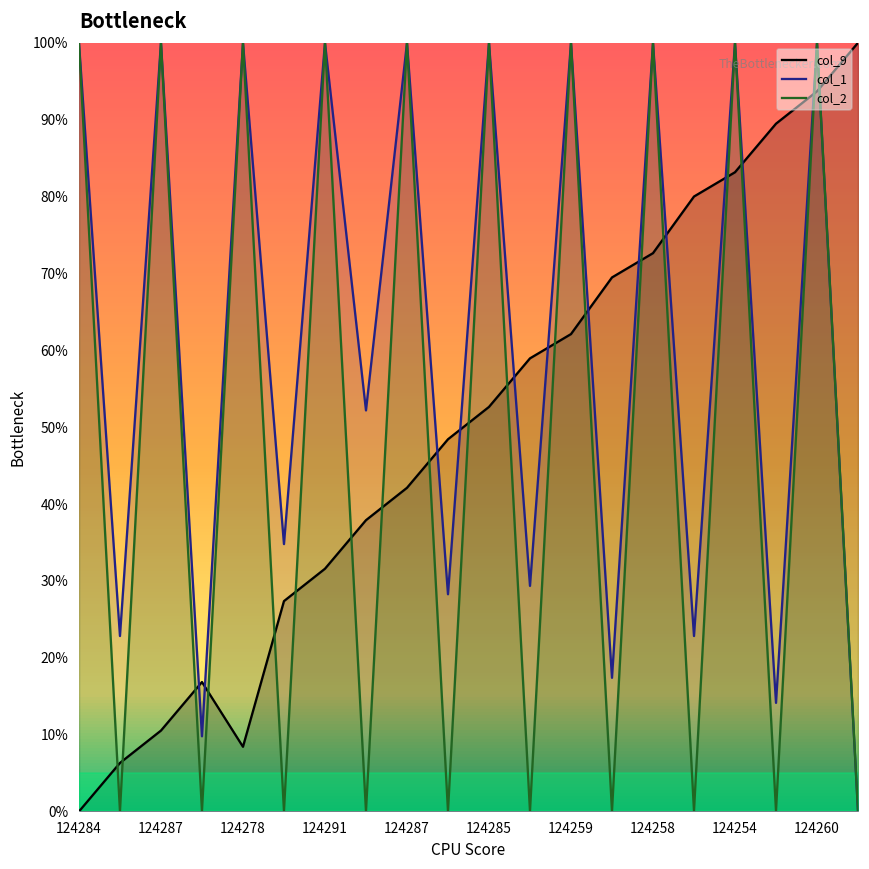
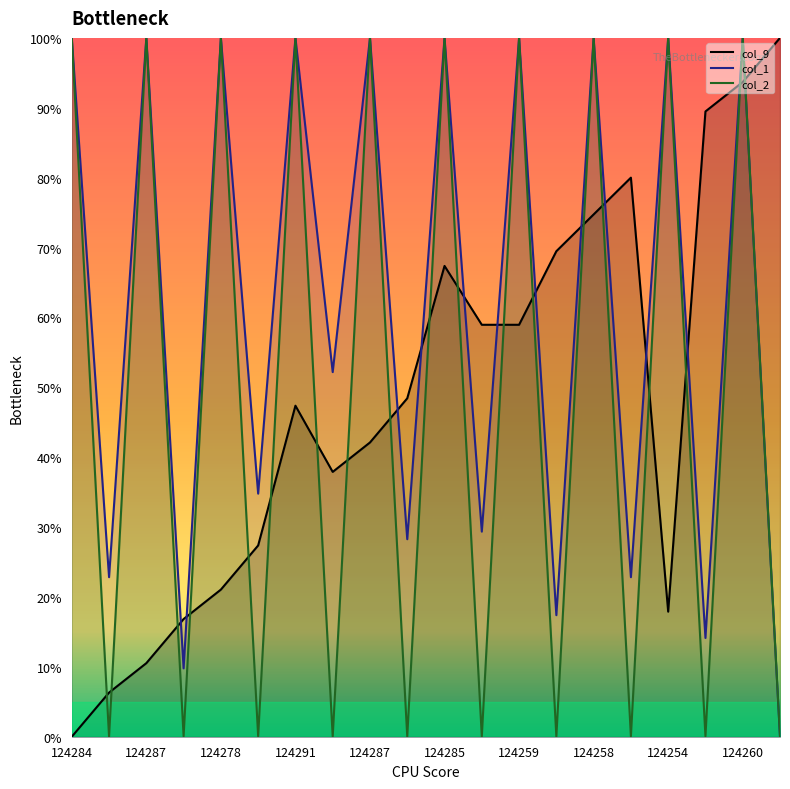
col_9, 124278: 8% -> 21%
col_9, 124291: 32% -> 47%
col_9, 124285: 53% -> 67%
col_9, 124259: 62% -> 59%
col_9, 124258: 73% -> 75%
col_9, 124254: 83% -> 18%
